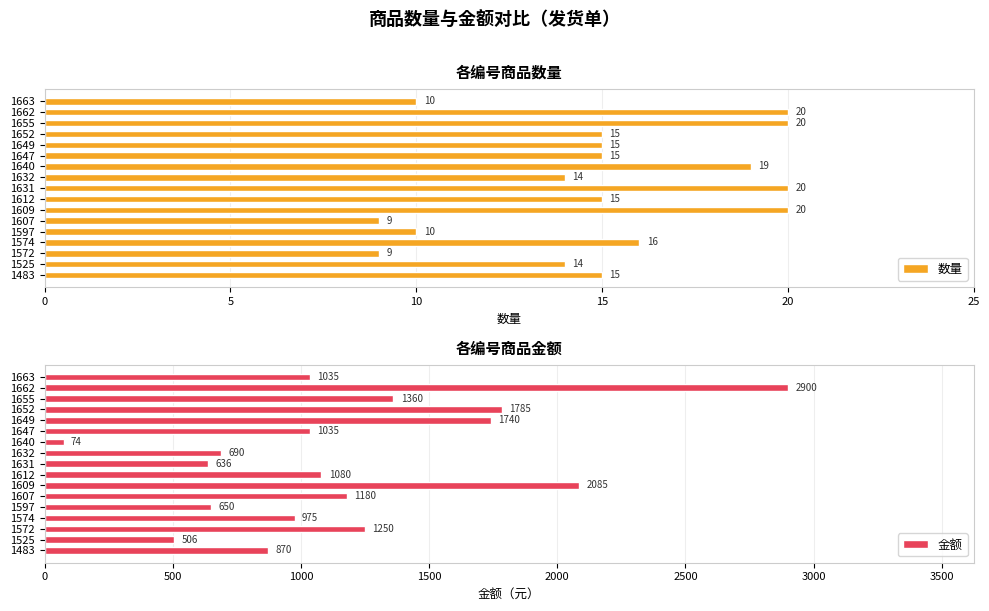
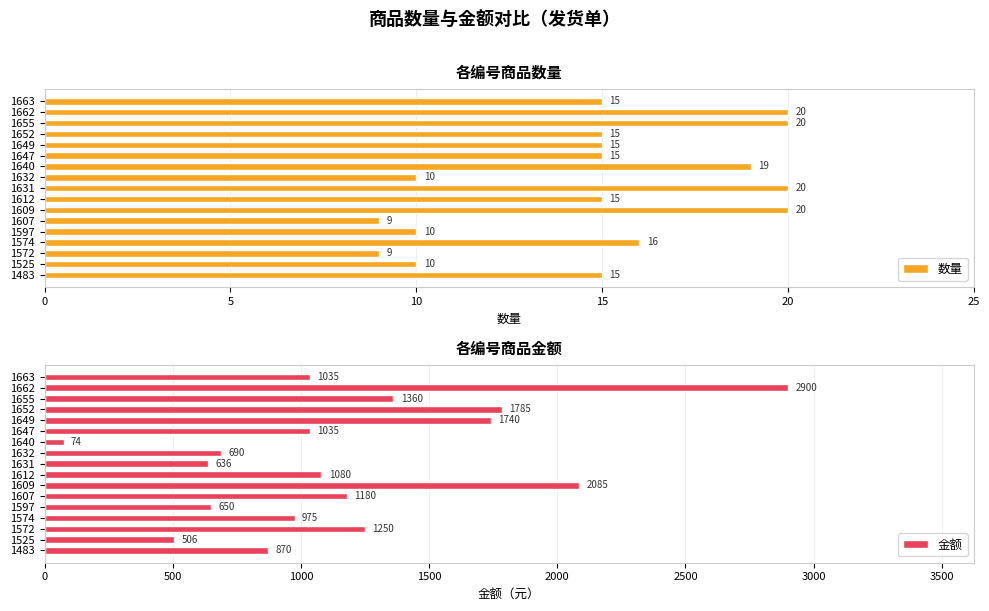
各编号商品数量, 1663: 10 -> 15
各编号商品数量, 1632: 14 -> 10
各编号商品数量, 1525: 14 -> 10
